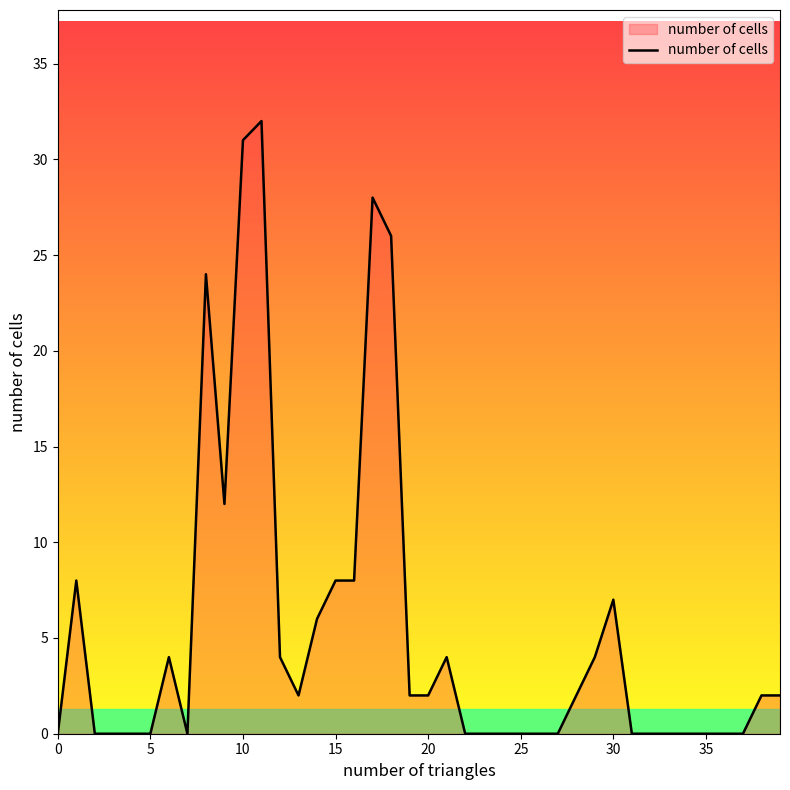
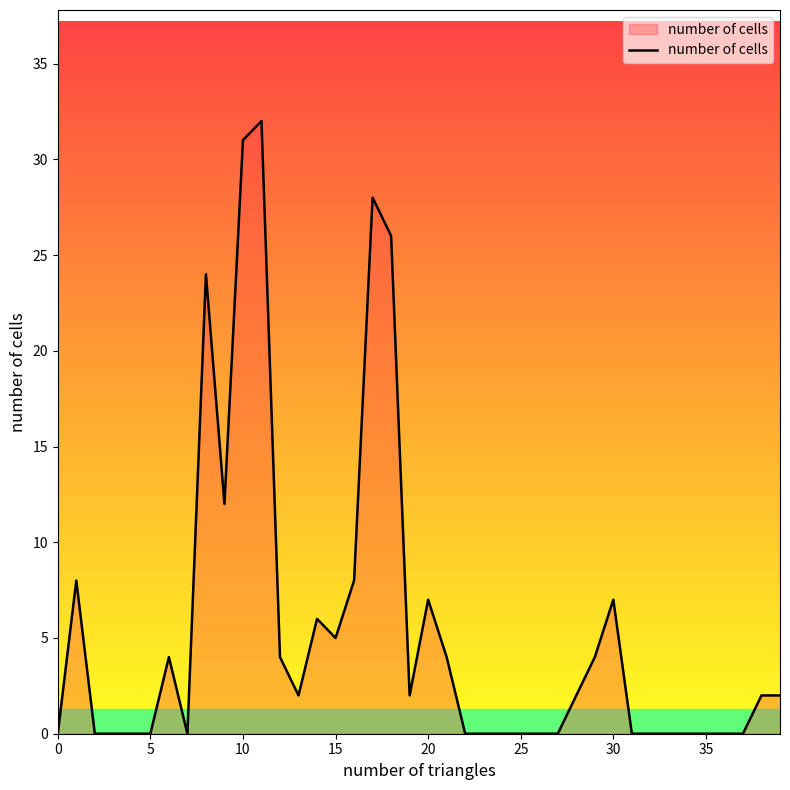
15: 8 -> 5
20: 2 -> 7
